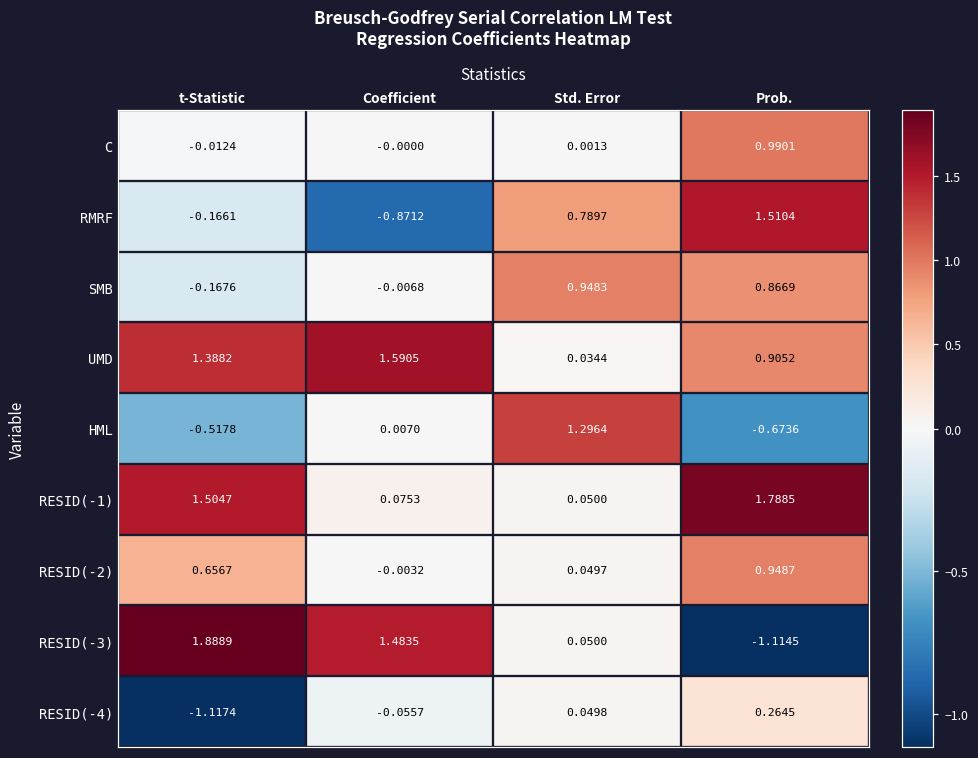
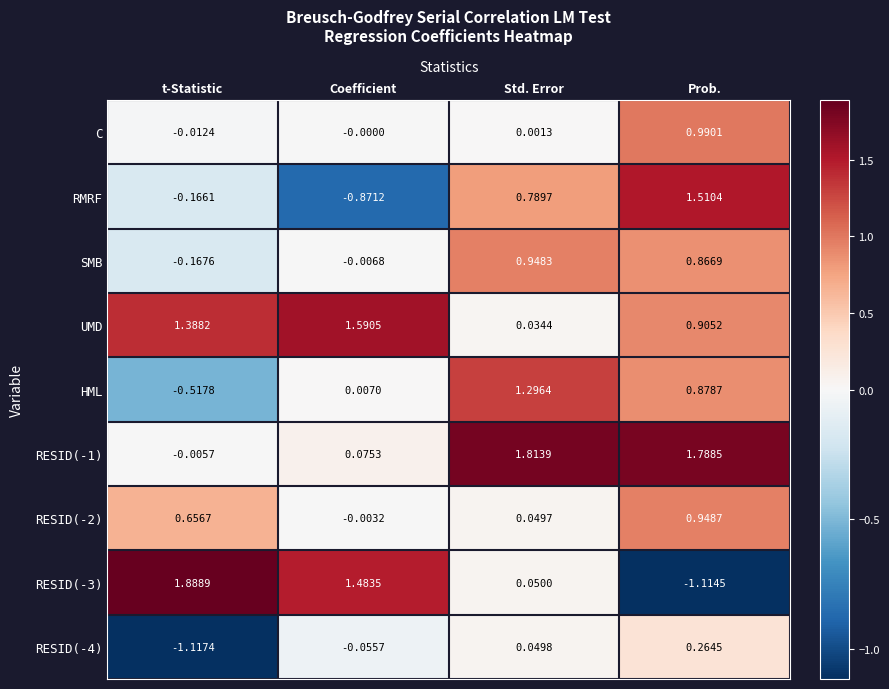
HML, Prob.: -0.6736 -> 0.8787
RESID(-1), t-Statistic: 1.5047 -> -0.0057
RESID(-1), Std. Error: 0.0500 -> 1.8139
